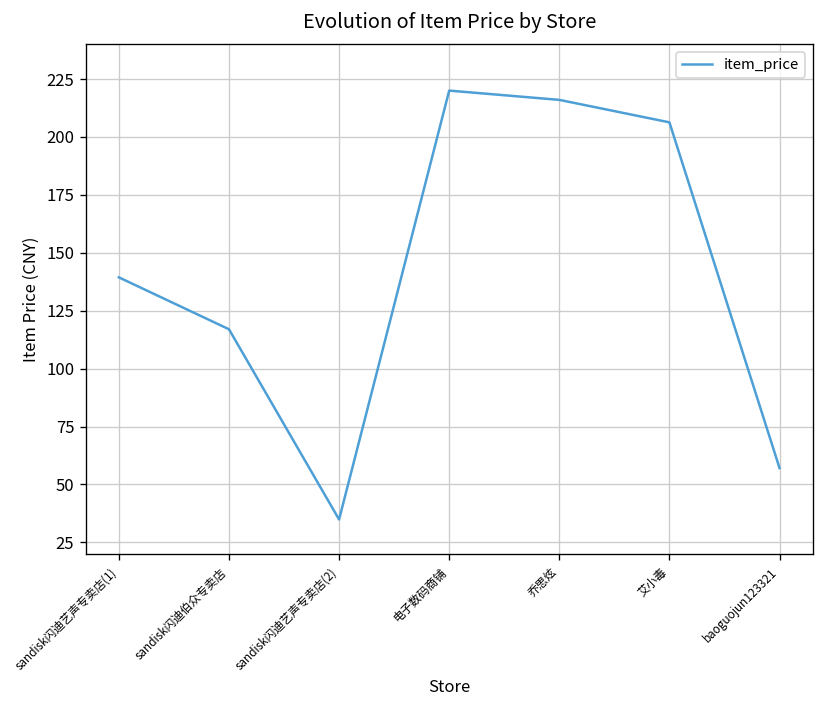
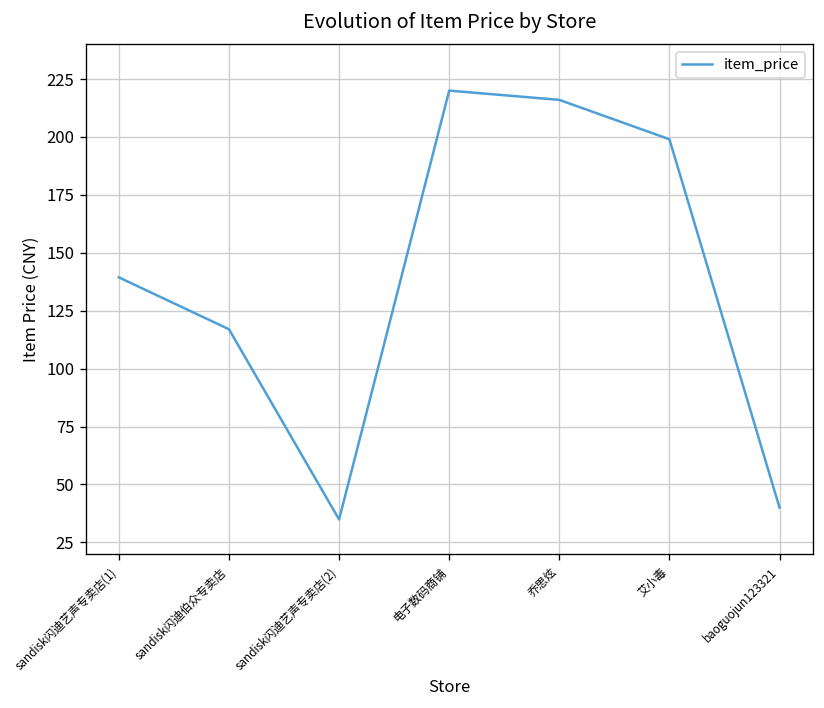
艾小毒: 206 -> 199
baoguojun123321: 57 -> 40
